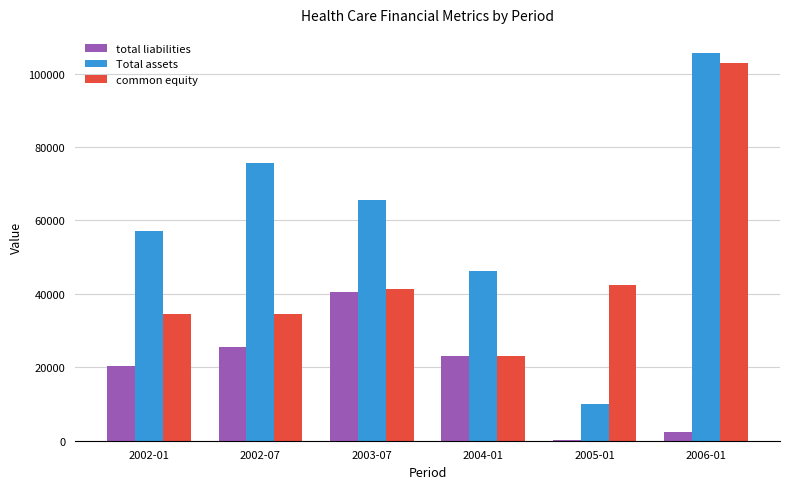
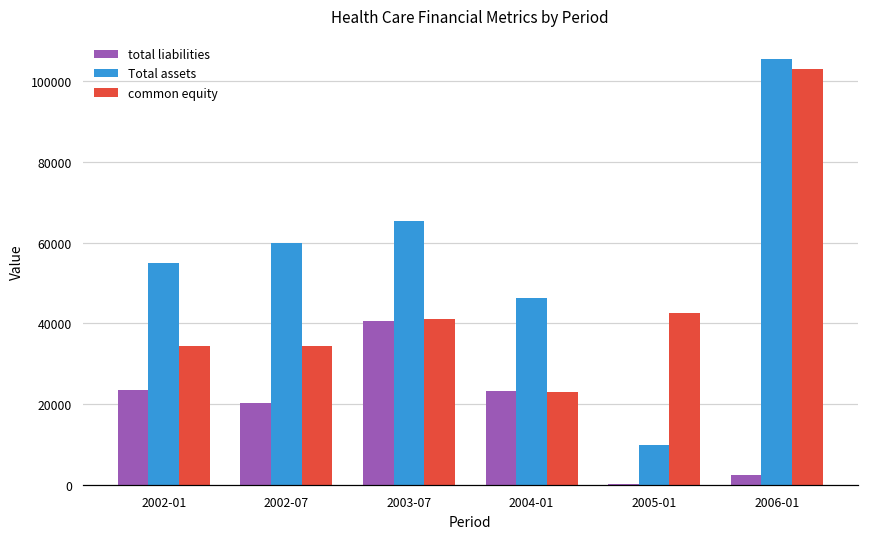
total liabilities, 2002-01: 20000 -> 23000
Total assets, 2002-01: 57000 -> 55000
total liabilities, 2002-07: 25000 -> 20000
Total assets, 2002-07: 76000 -> 60000
